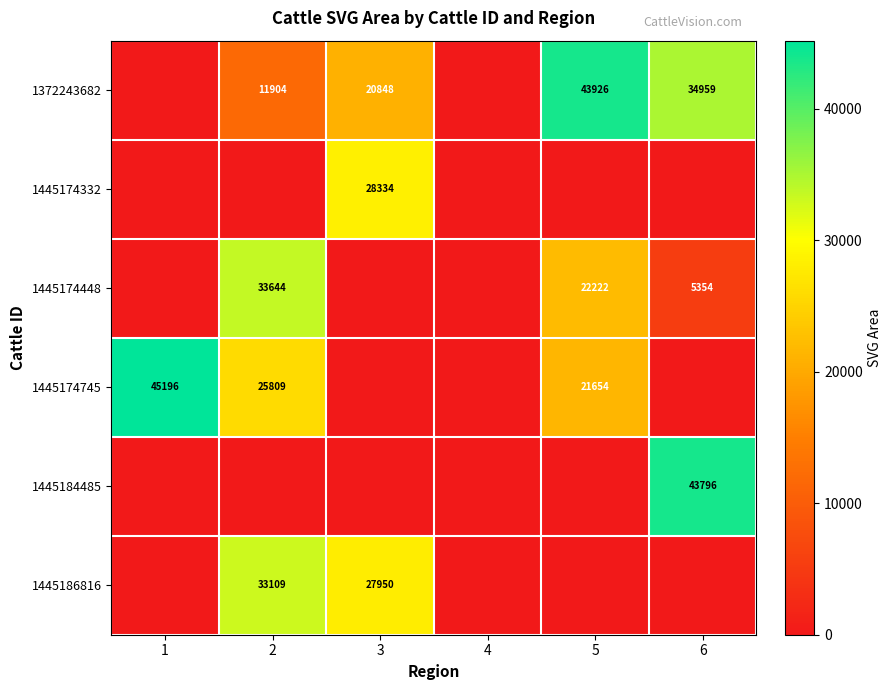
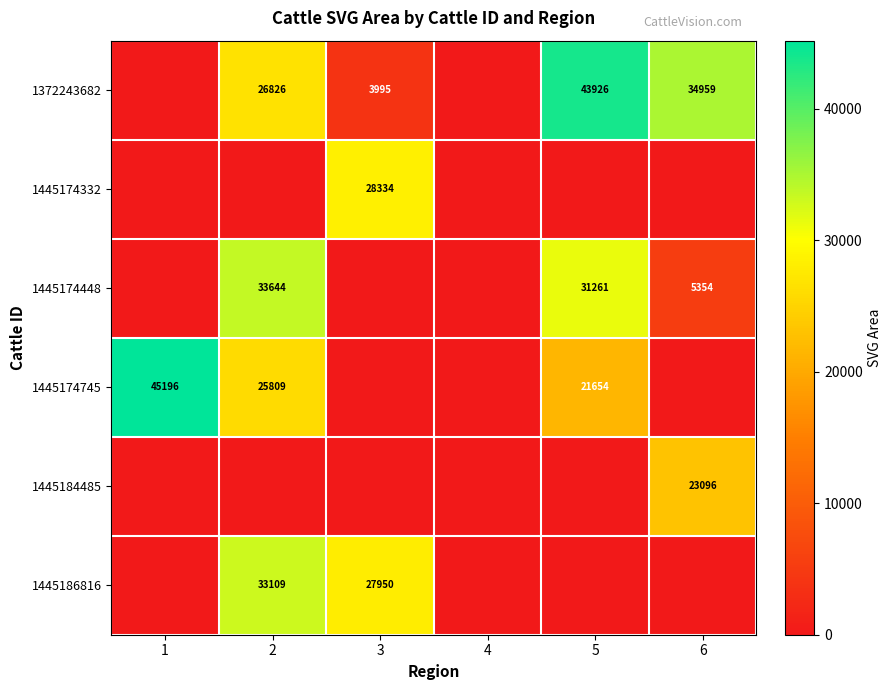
1372243682, 2: 11904 -> 26826
1372243682, 3: 20848 -> 3995
1445174448, 5: 22222 -> 31261
1445184485, 6: 43796 -> 23096
